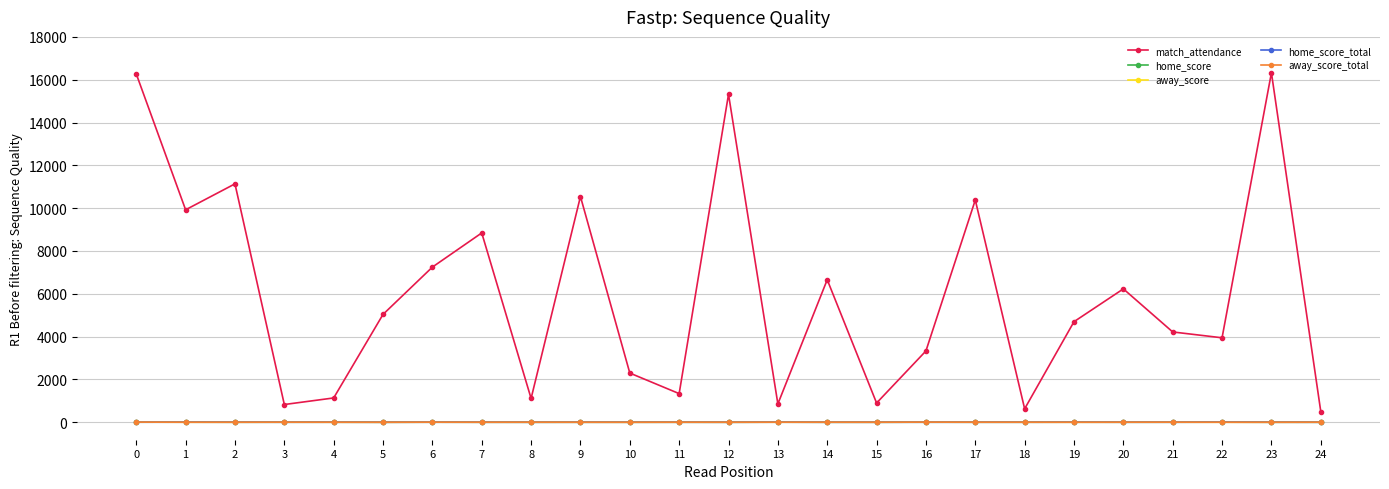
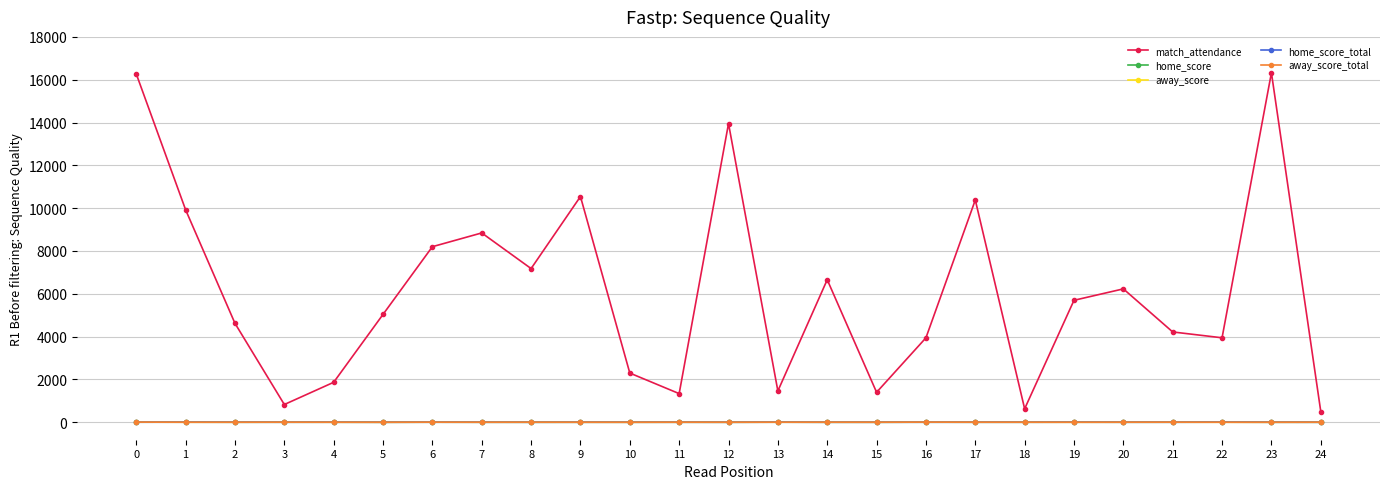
match_attendance, 2: 11100 -> 4600
match_attendance, 4: 1100 -> 1900
match_attendance, 6: 7200 -> 8200
match_attendance, 8: 1100 -> 7200
match_attendance, 12: 15300 -> 14000
match_attendance, 13: 900 -> 1500
match_attendance, 15: 900 -> 1400
match_attendance, 16: 3300 -> 3900
match_attendance, 19: 4700 -> 5700
